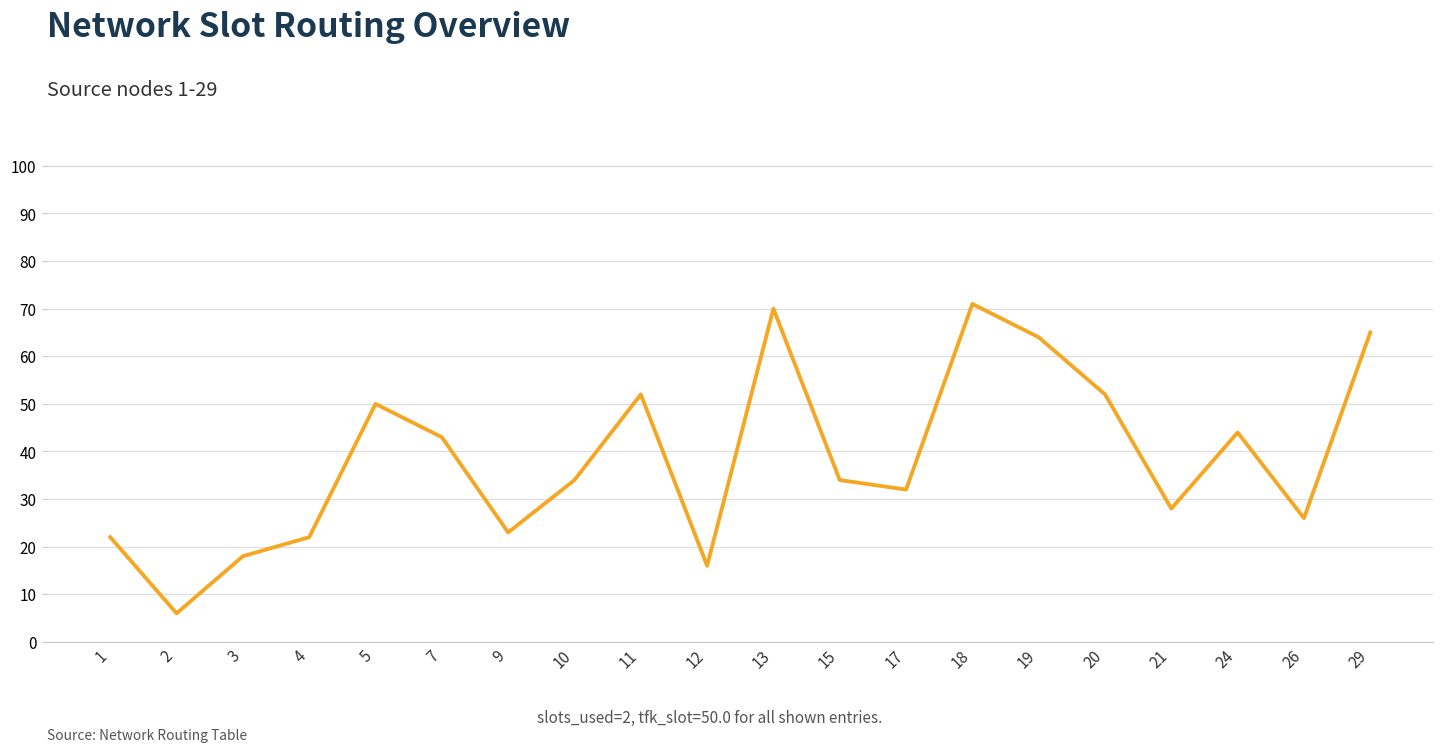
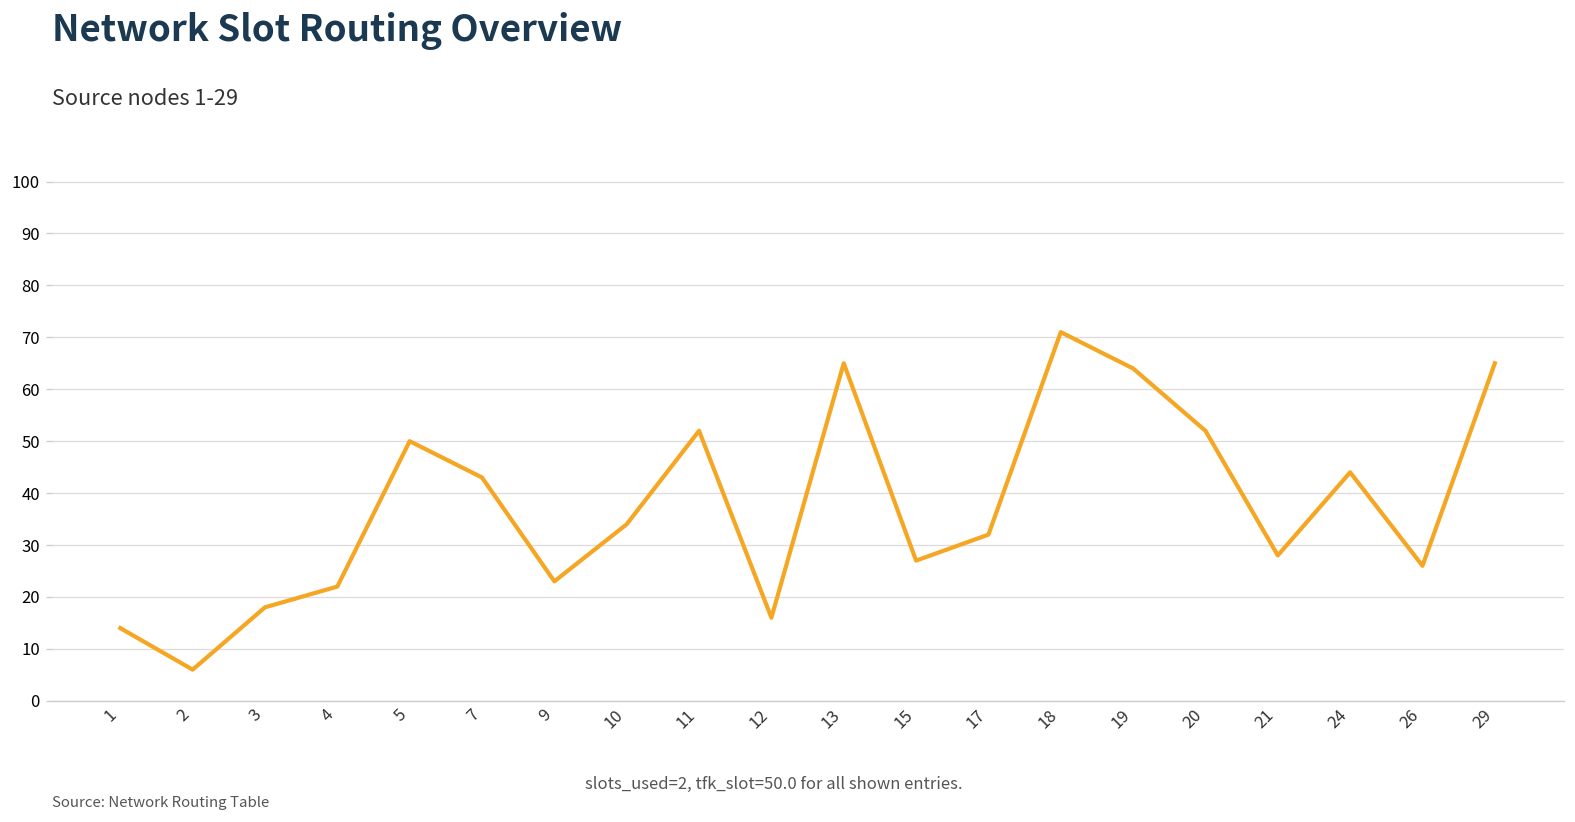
1: 22 -> 14
13: 70 -> 65
15: 34 -> 27
